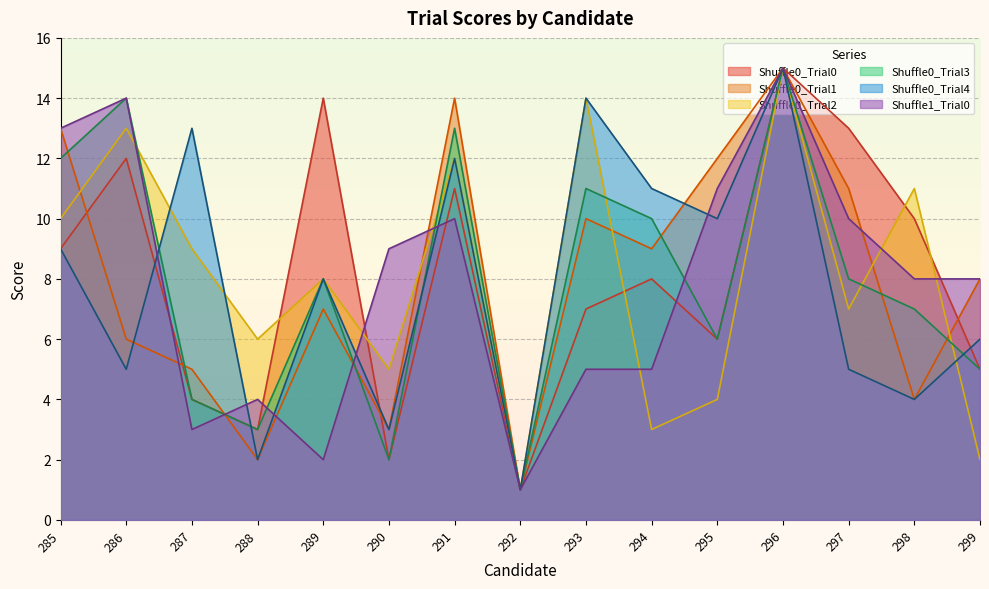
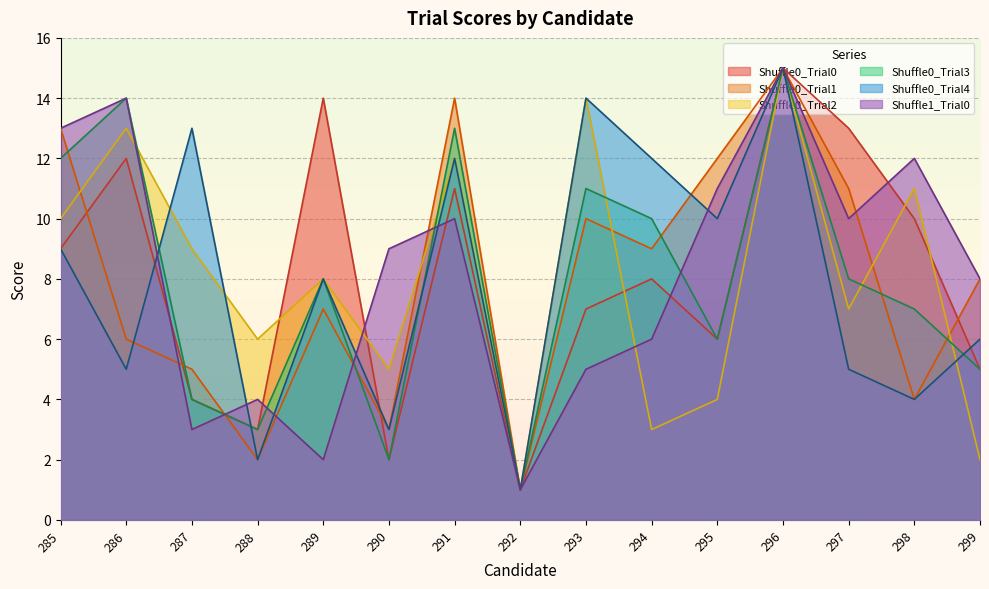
Shuffle0_Trial4, 294: 11 -> 12
Shuffle1_Trial0, 294: 5 -> 6
Shuffle1_Trial0, 298: 8 -> 12
